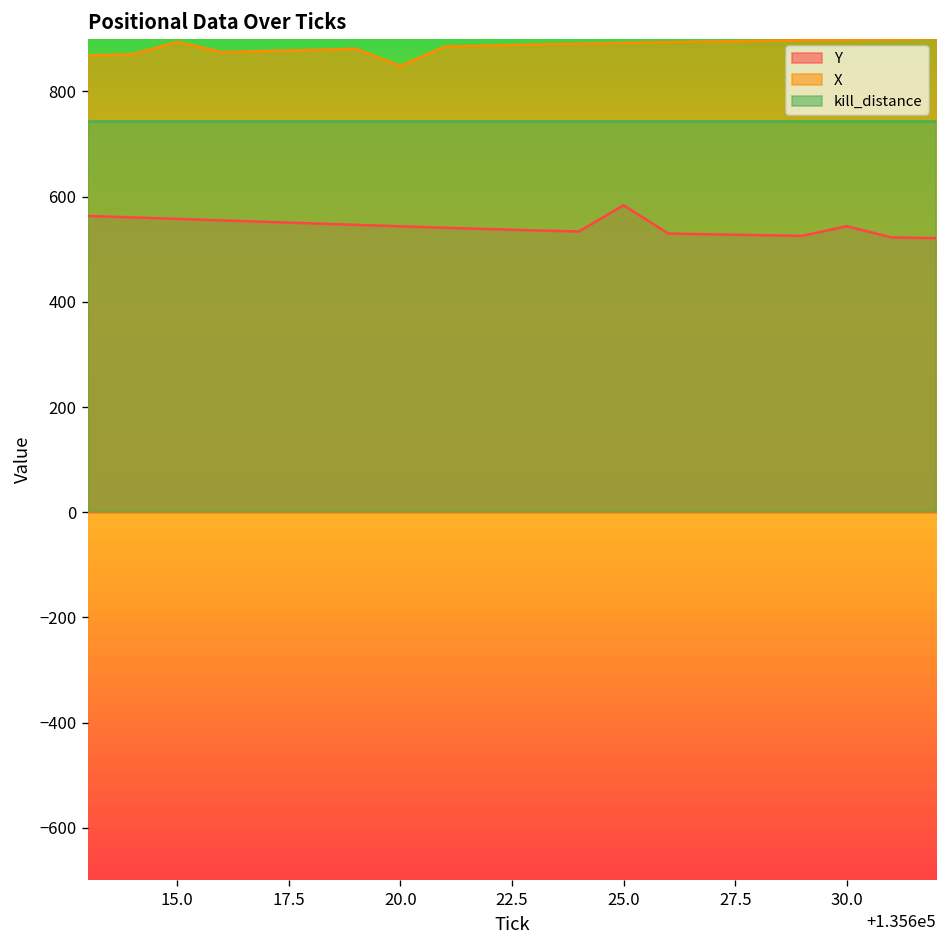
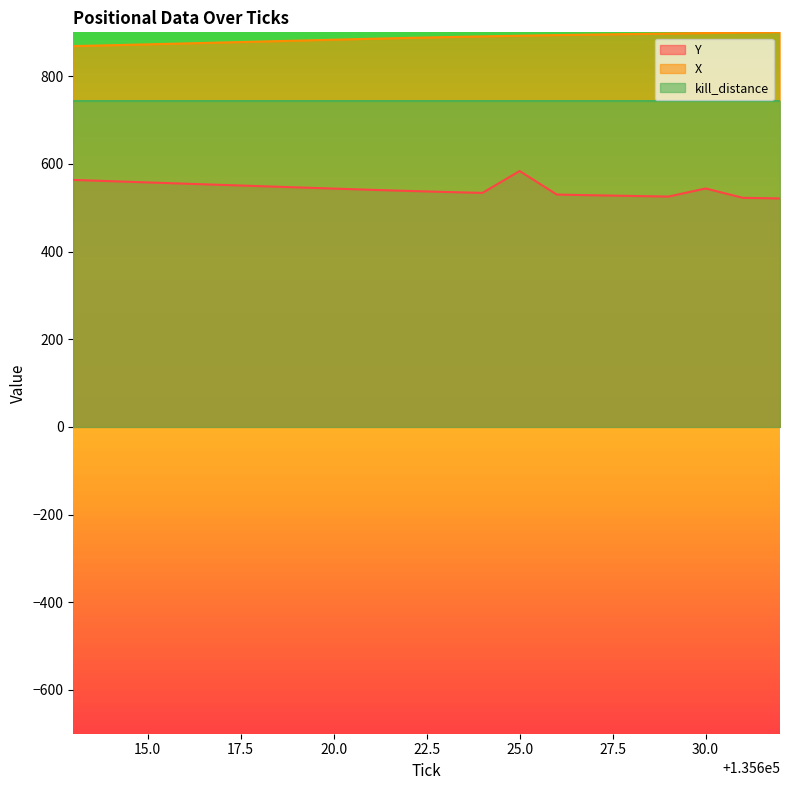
X, 15.0: 890 -> 870
X, 20.0: 850 -> 880
